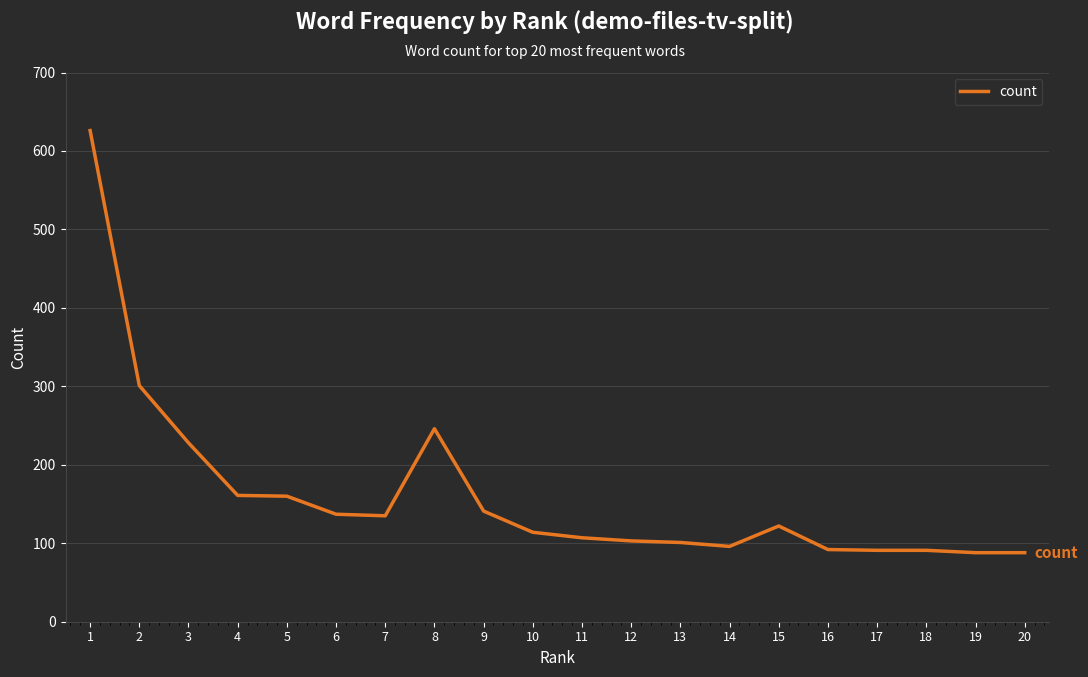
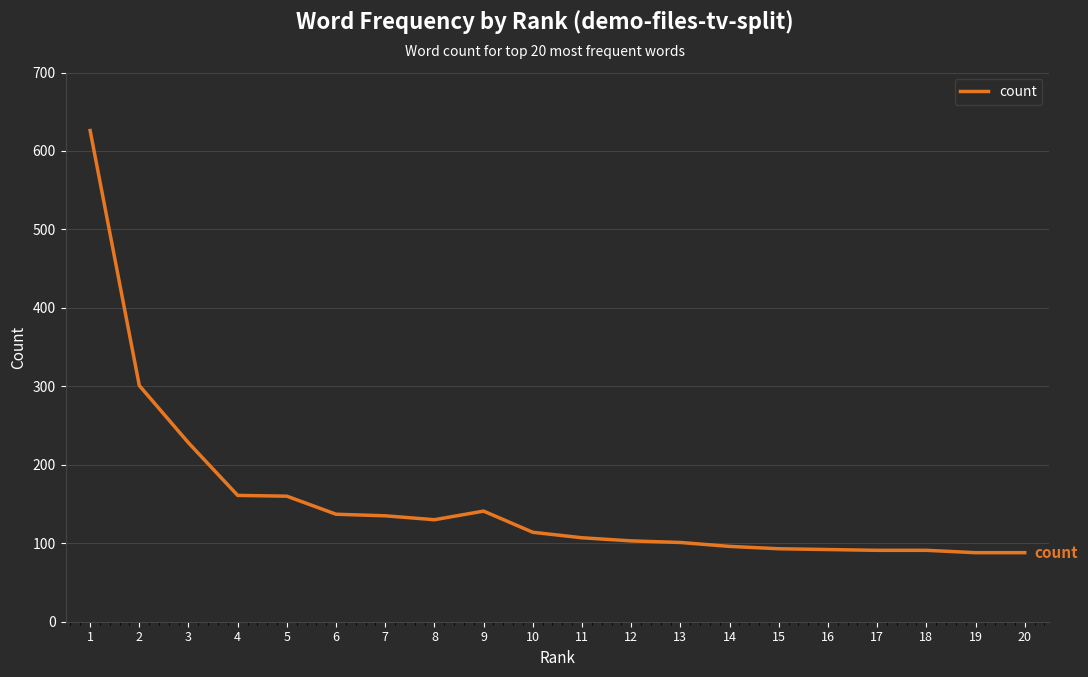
8: 250 -> 130
15: 120 -> 90
